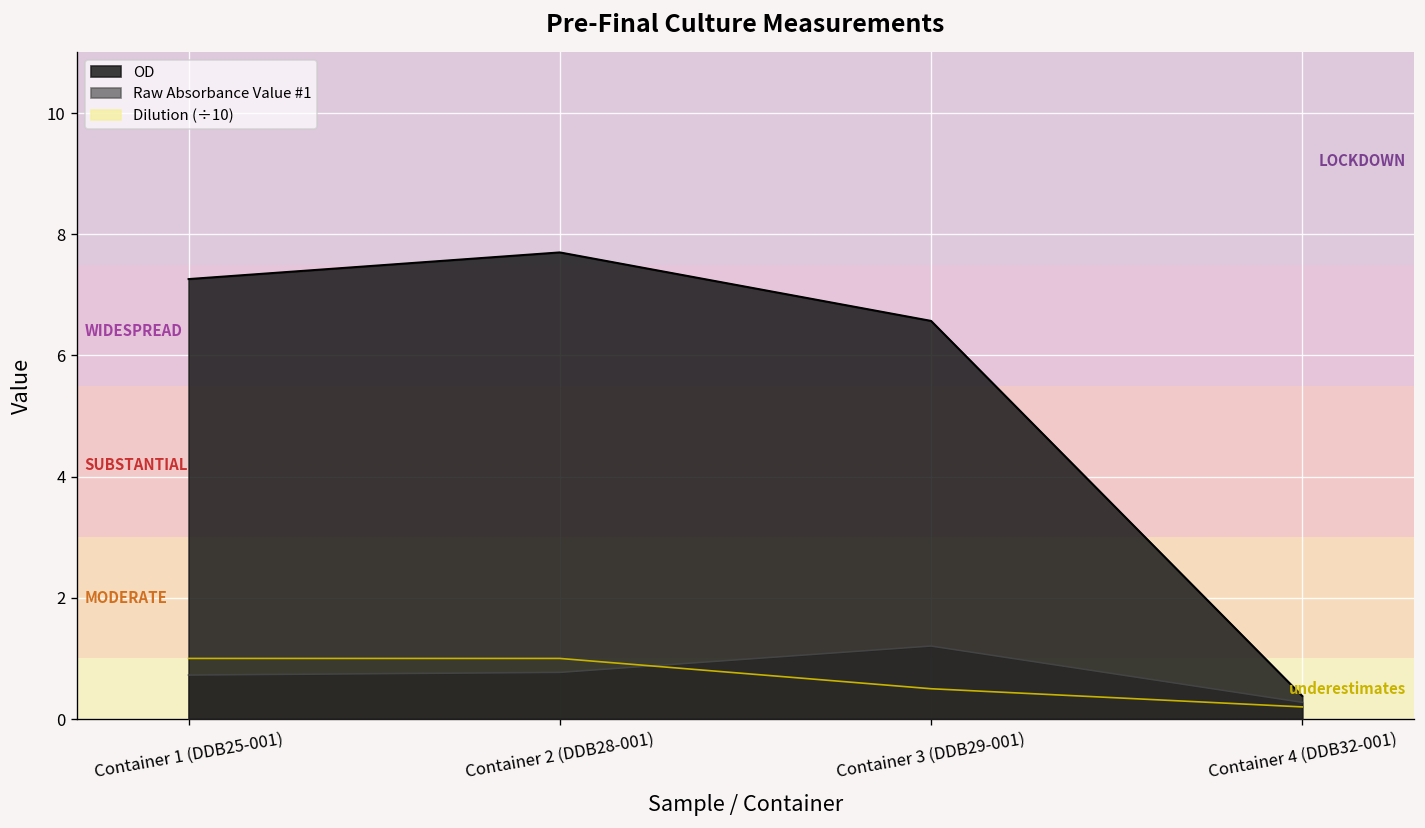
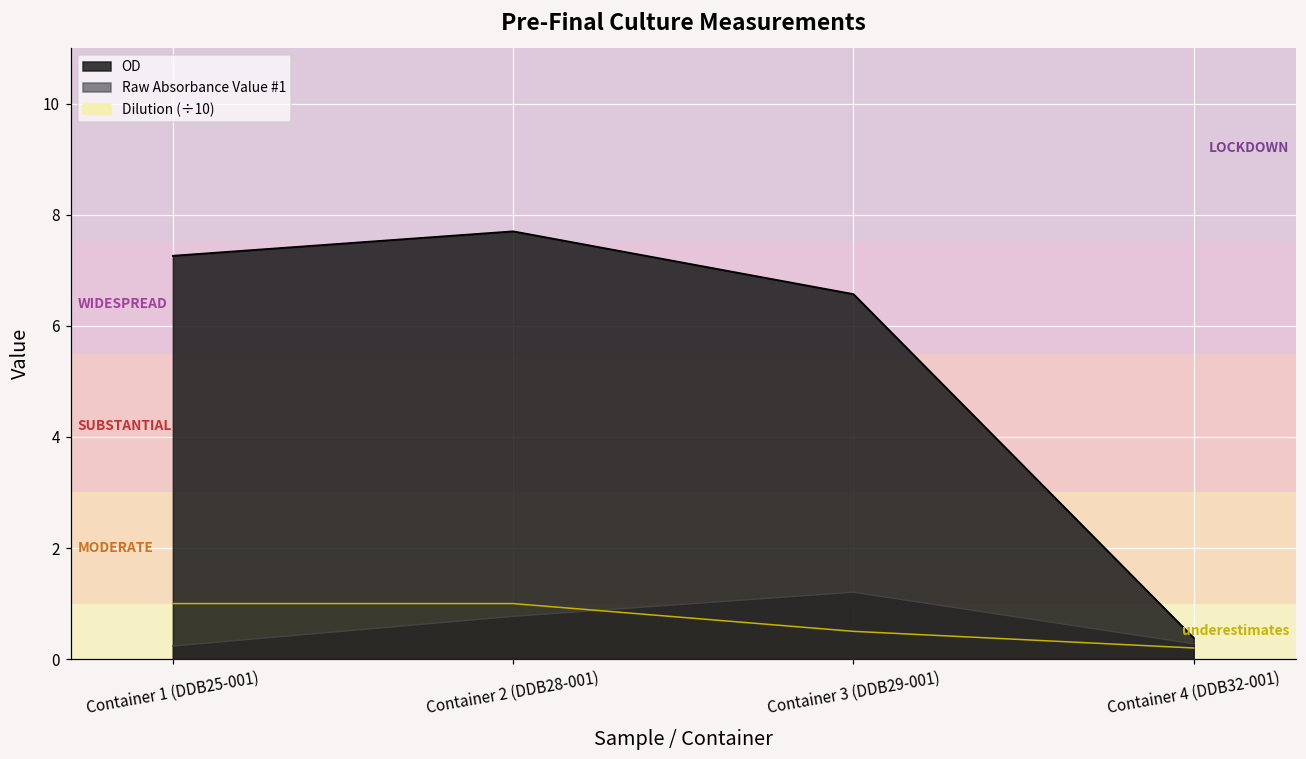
Raw Absorbance Value #1, Container 1 (DDB25-001): 0.7 -> 0.2
